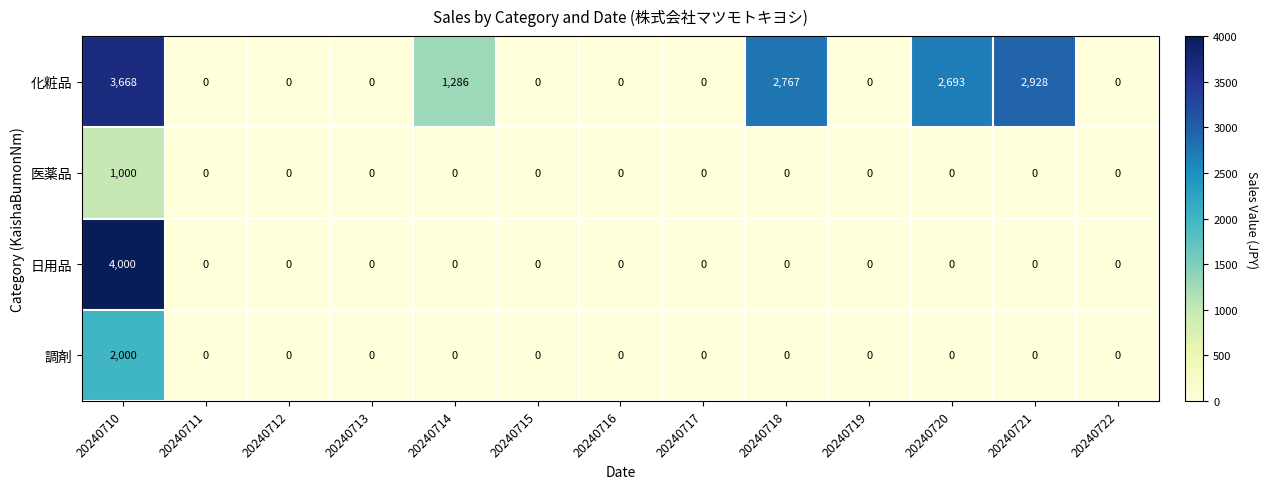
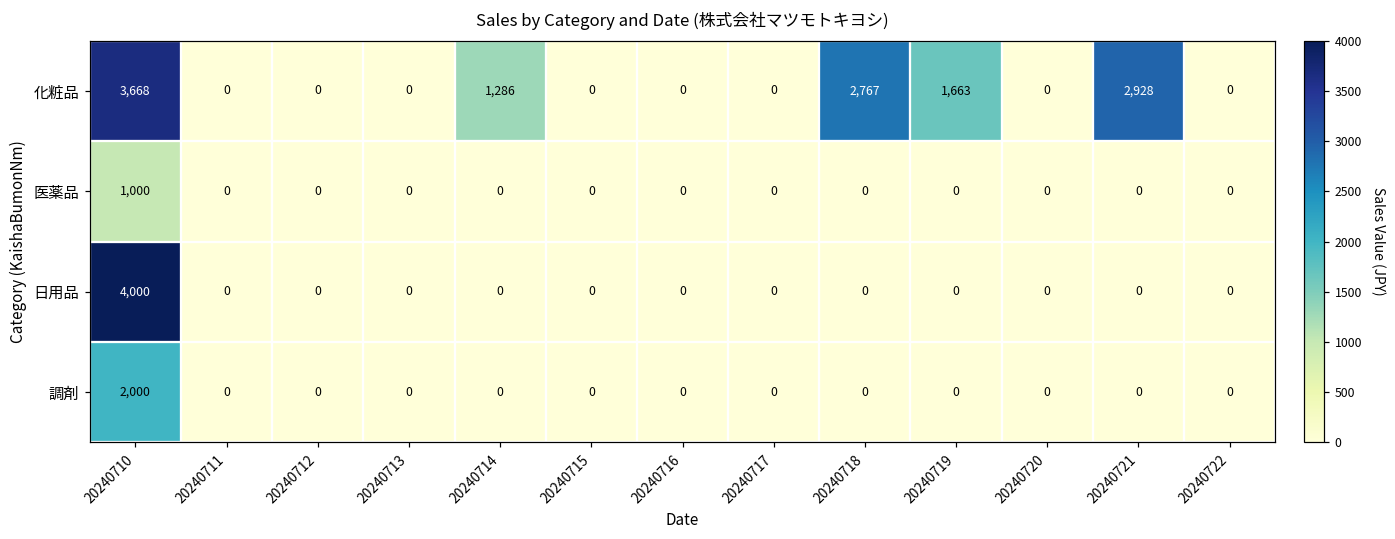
化粧品, 20240719: 0 -> 1,663
化粧品, 20240720: 2,693 -> 0
